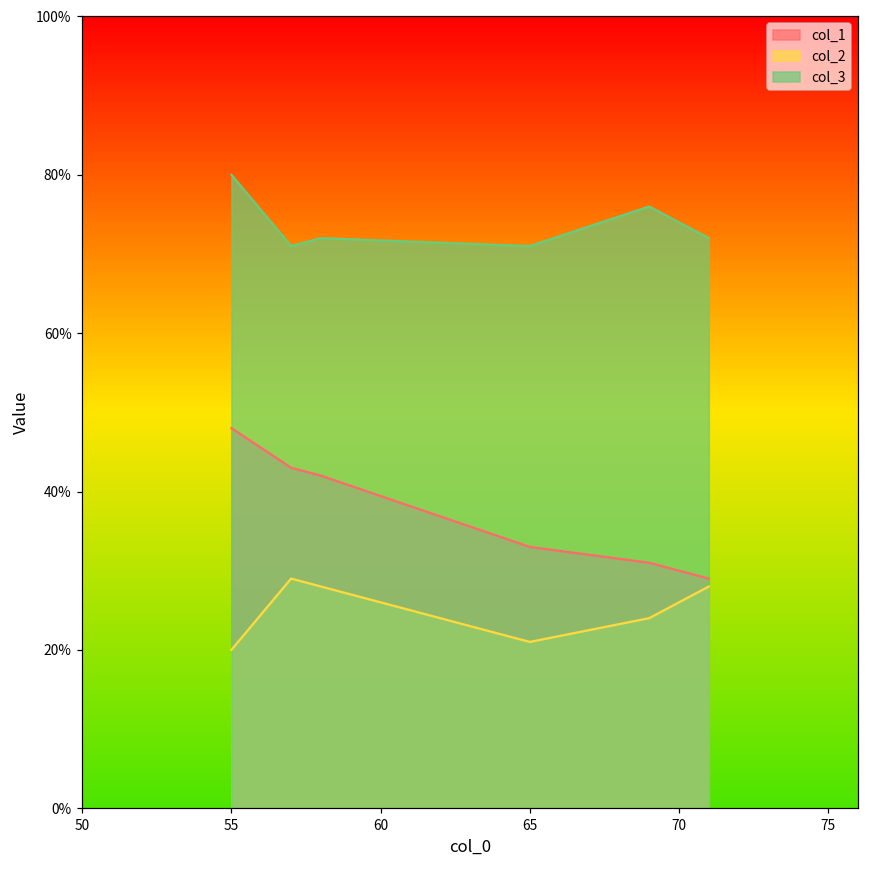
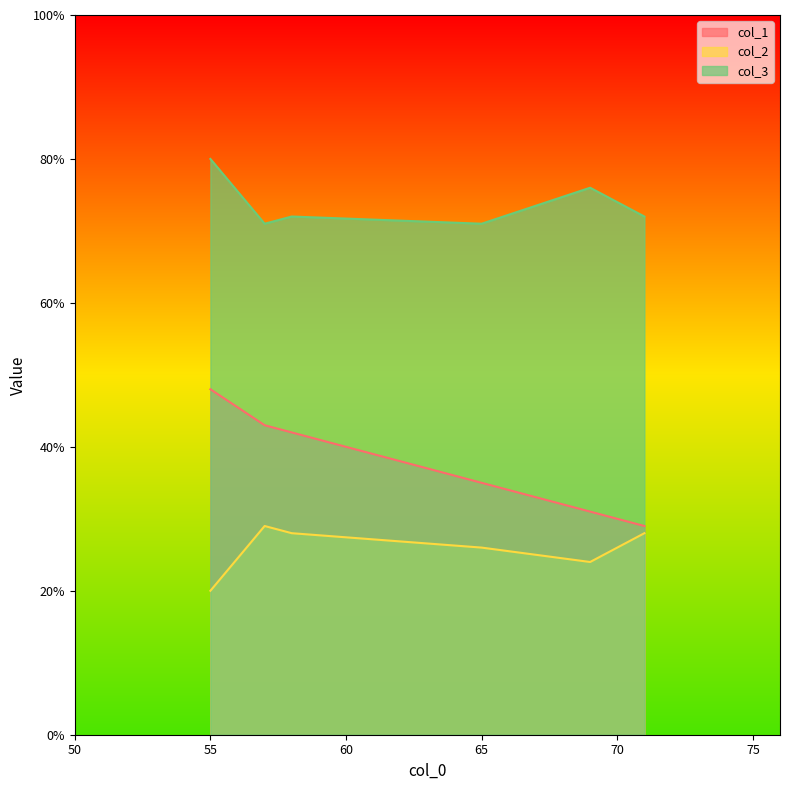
col_1, 65: 33% -> 35%
col_2, 65: 21% -> 26%
